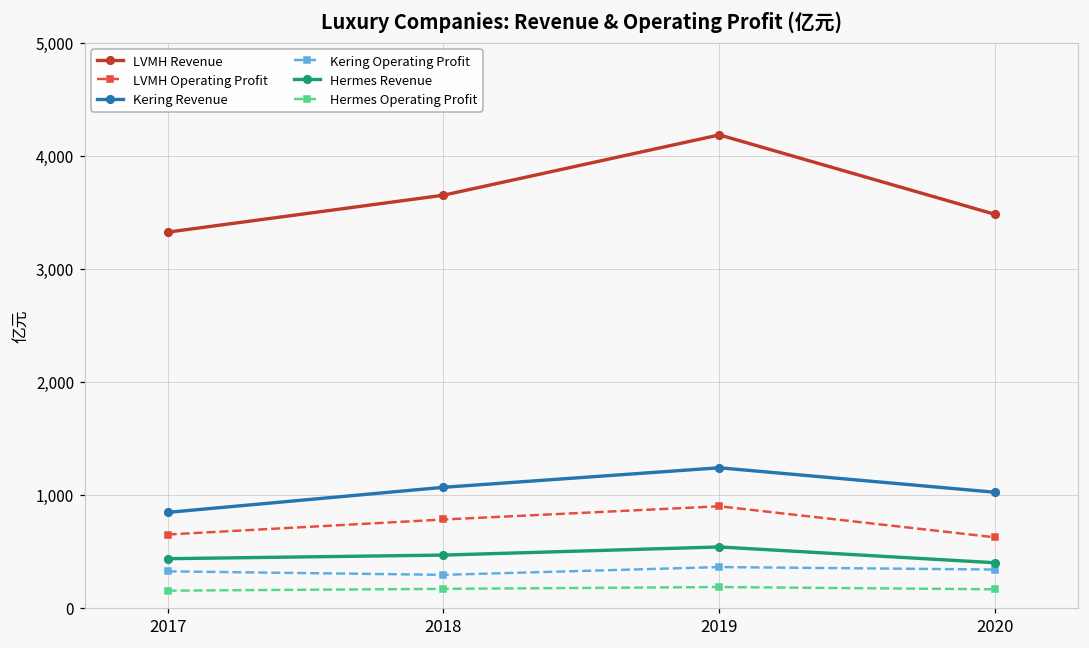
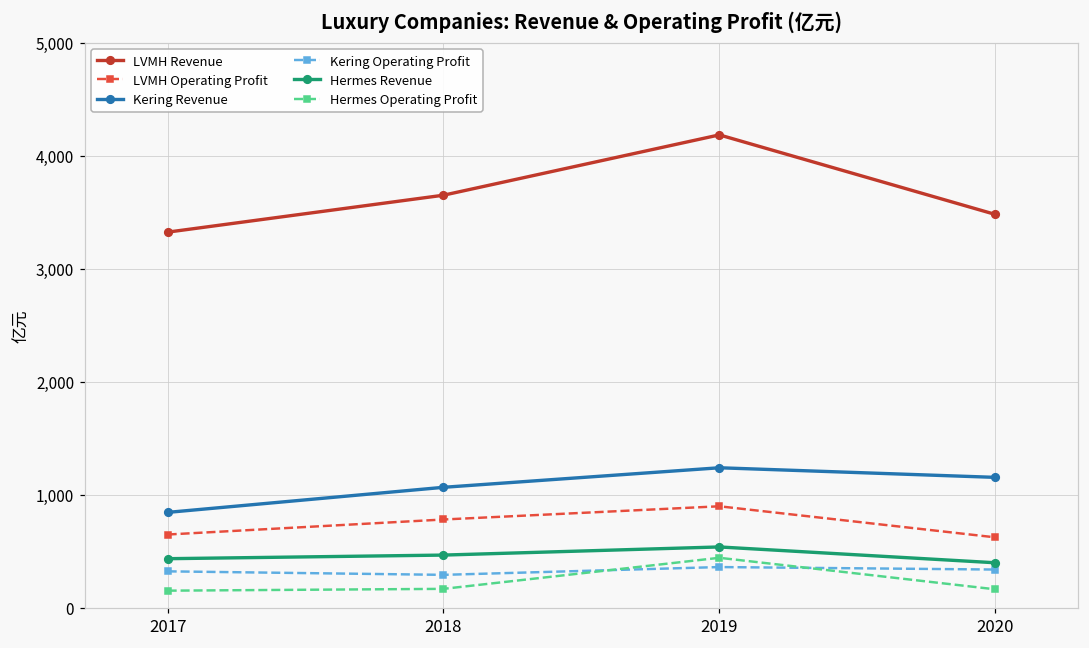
Hermes Operating Profit, 2019: 180 -> 440
Kering Revenue, 2020: 1,020 -> 1,150
